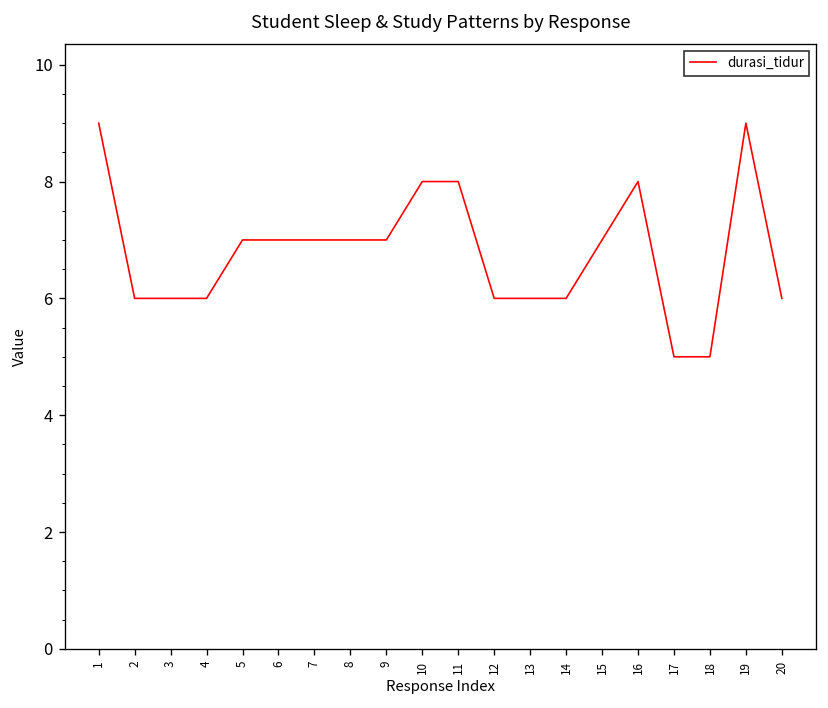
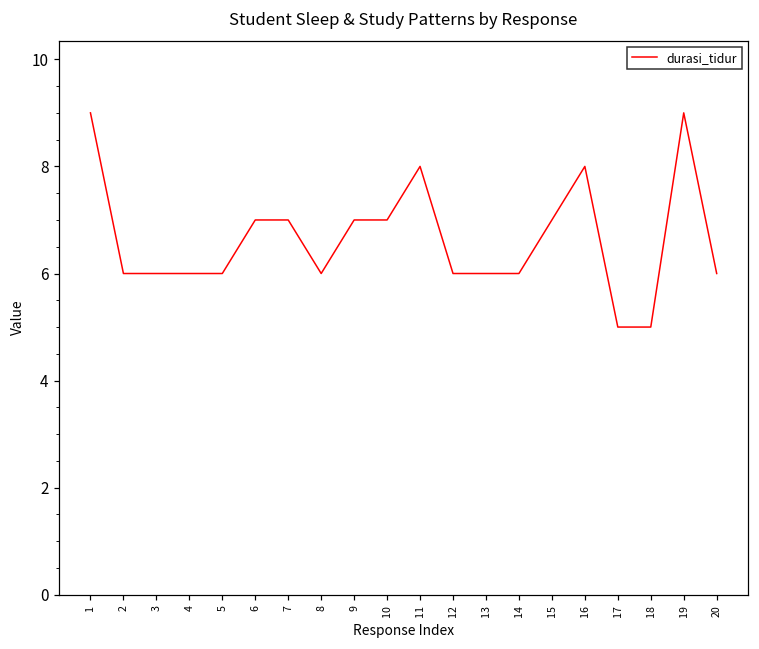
5: 7 -> 6
8: 7 -> 6
10: 8 -> 7
